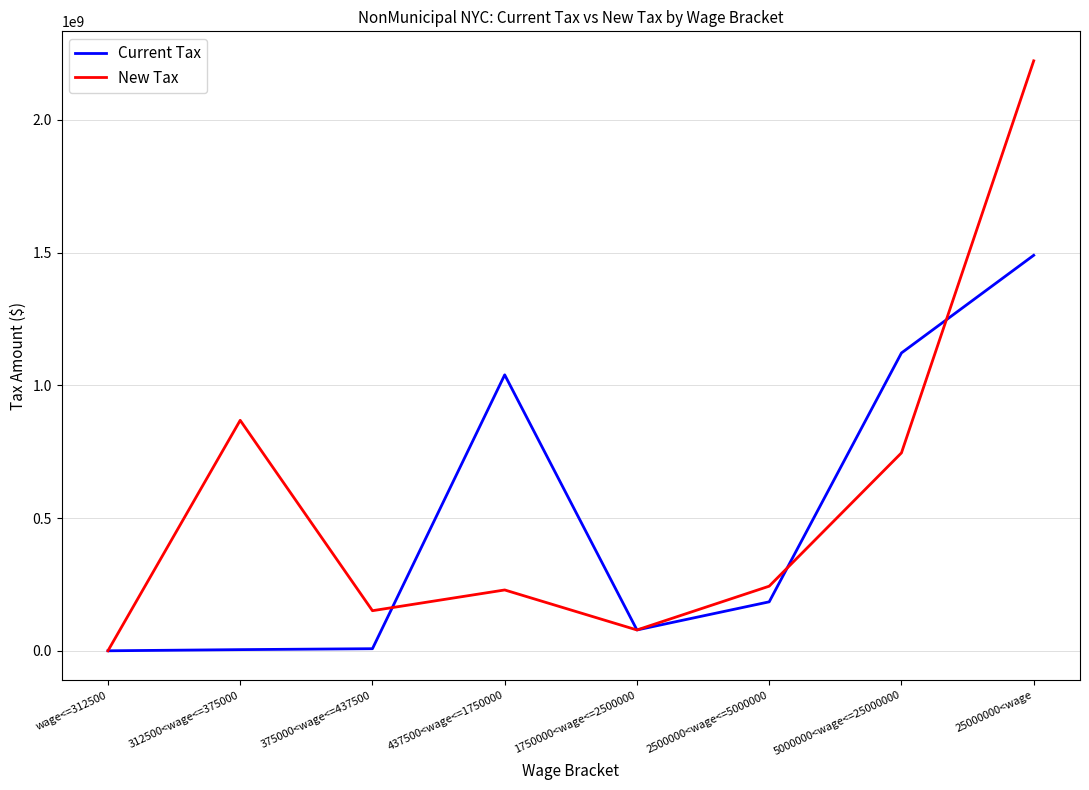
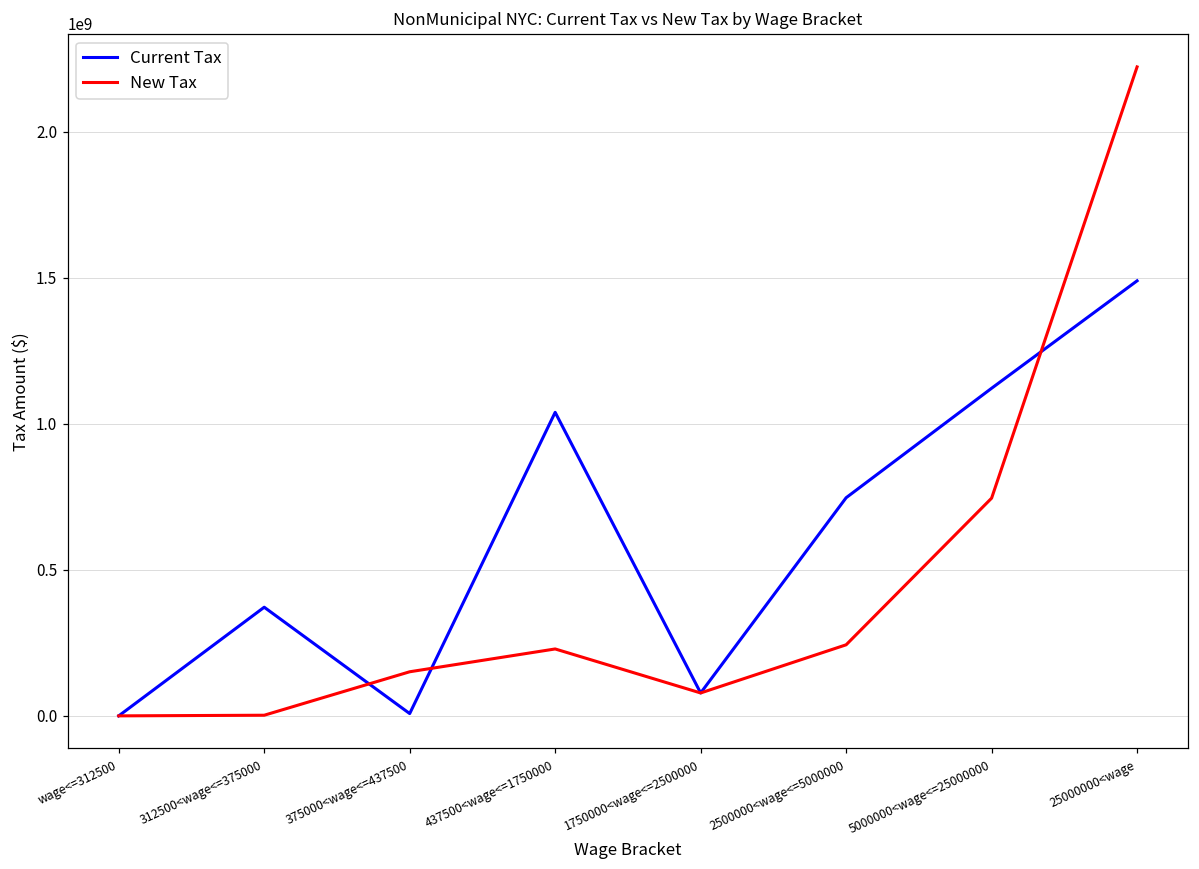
Current Tax, 312500<wage<=375000: 0 -> 370000000
New Tax, 312500<wage<=375000: 870000000 -> 0
Current Tax, 2500000<wage<=5000000: 180000000 -> 750000000
